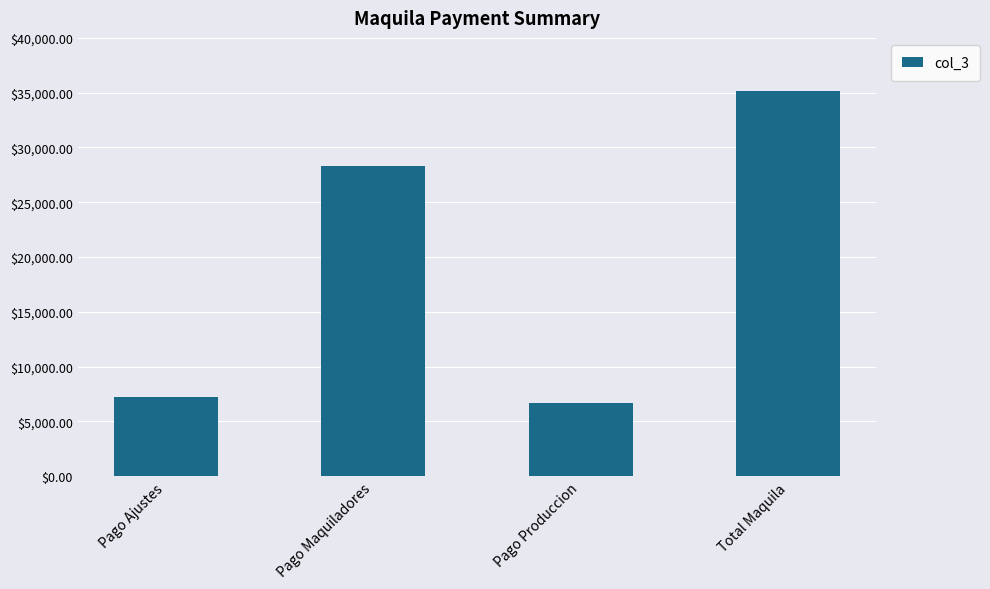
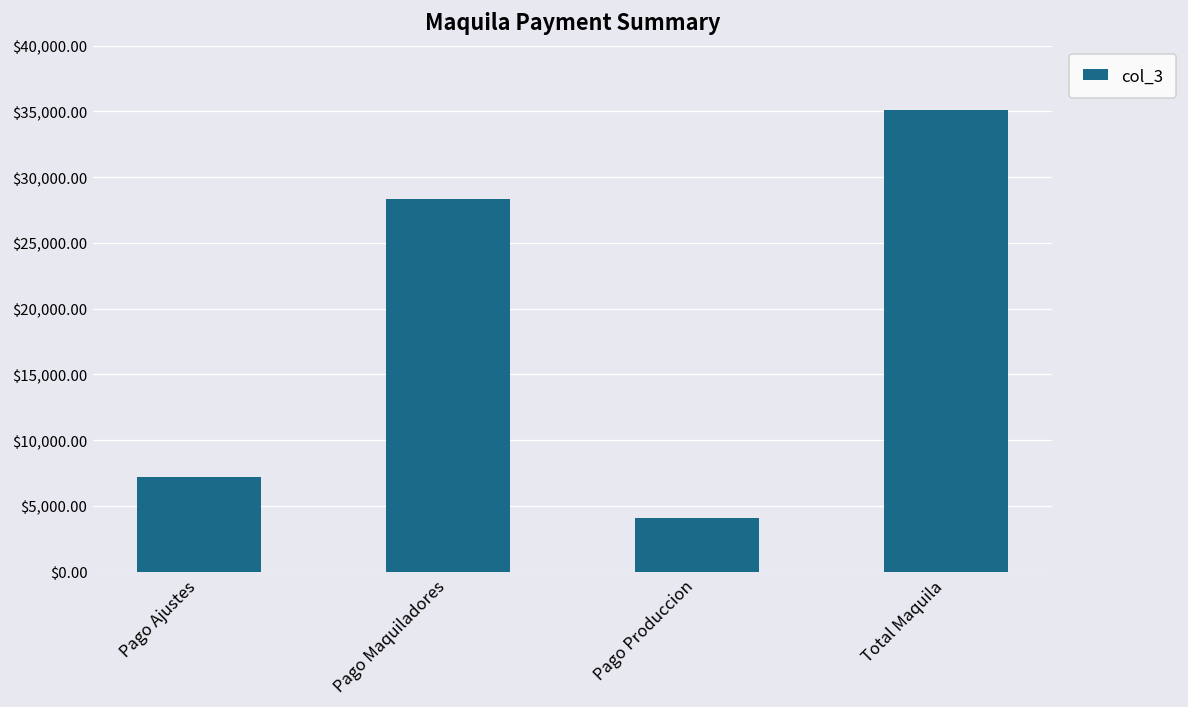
Pago Produccion: $6,700 -> $4,100
